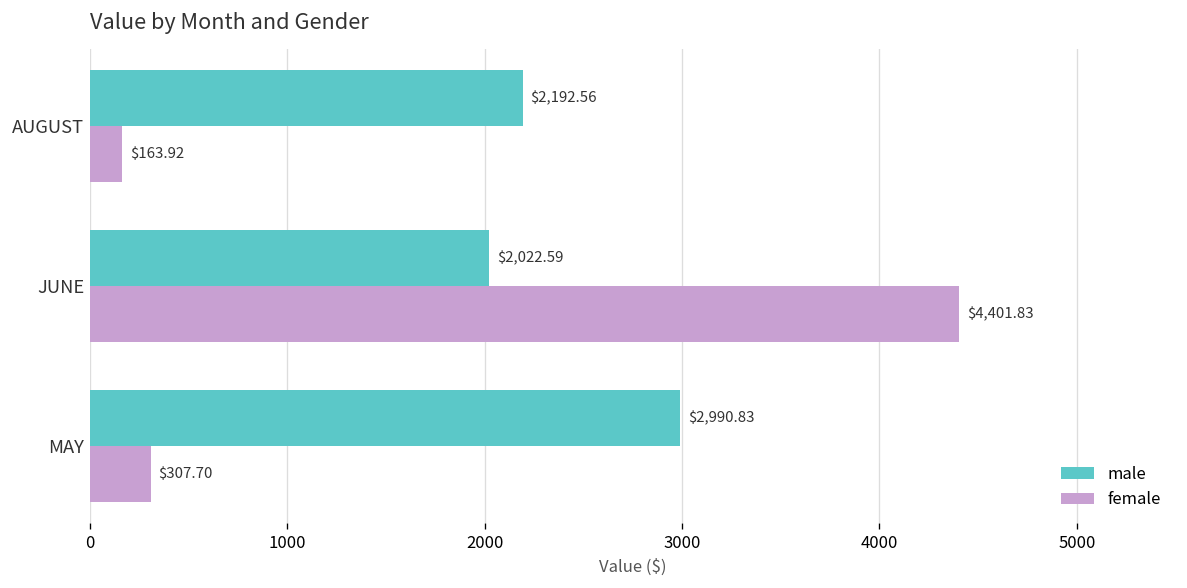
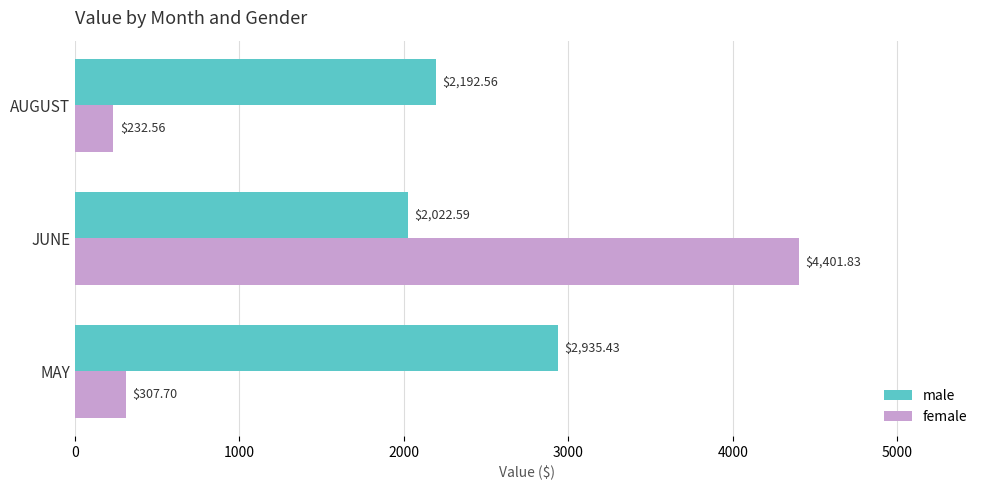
female, AUGUST: $163.92 -> $232.56
male, MAY: $2,990.83 -> $2,935.43
